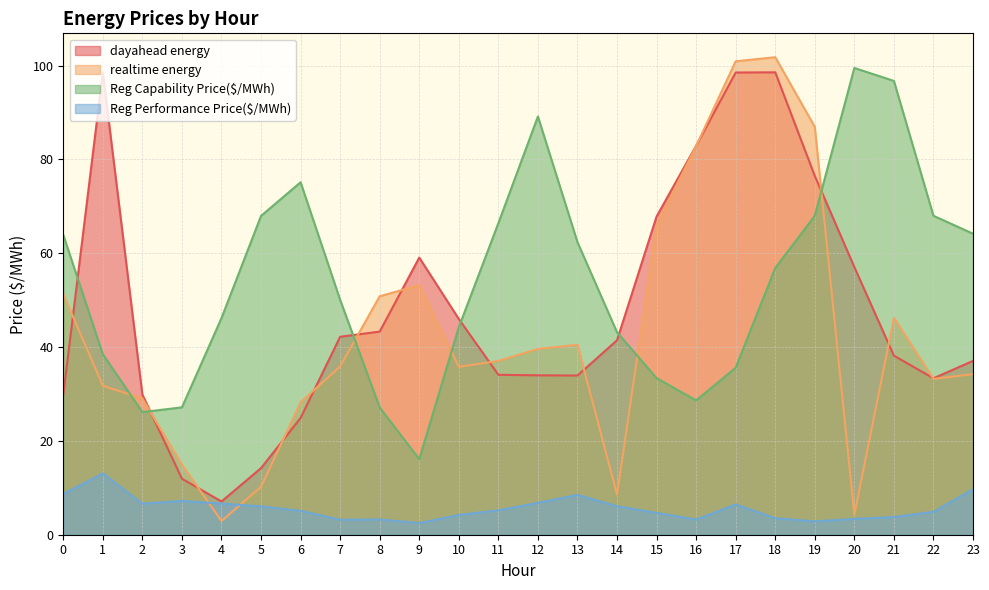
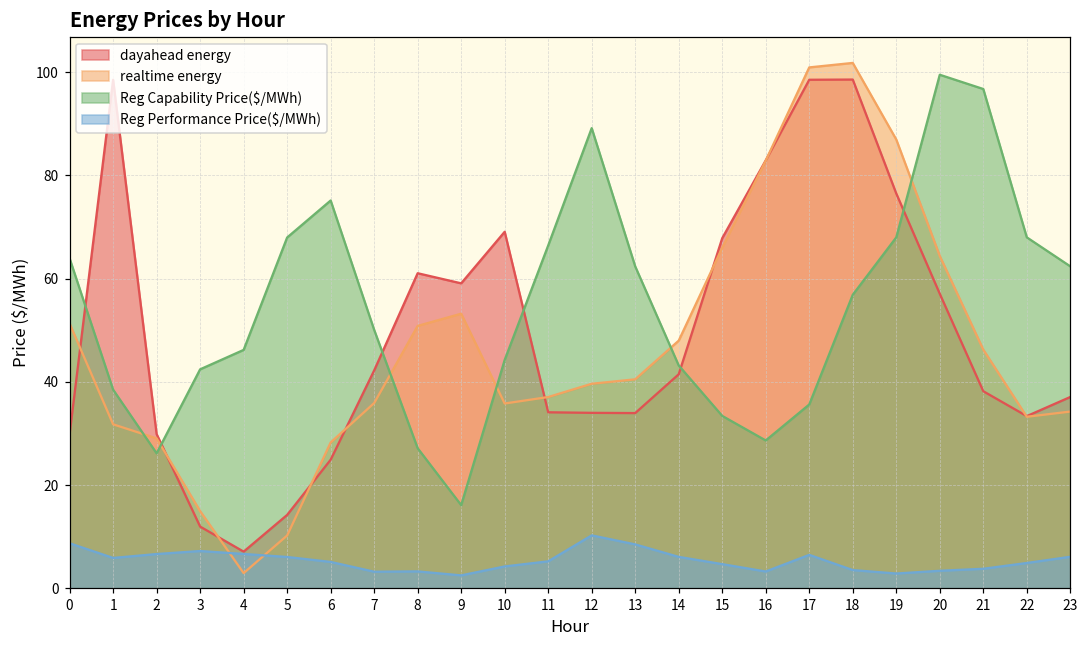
Reg Performance Price($/MWh), 1: 13 -> 6
Reg Capability Price($/MWh), 3: 27 -> 42
dayahead energy, 8: 43 -> 61
dayahead energy, 10: 46 -> 69
Reg Performance Price($/MWh), 12: 7 -> 10
realtime energy, 14: 9 -> 48
realtime energy, 20: 4 -> 64
Reg Capability Price($/MWh), 23: 64 -> 62
Reg Performance Price($/MWh), 23: 10 -> 6
